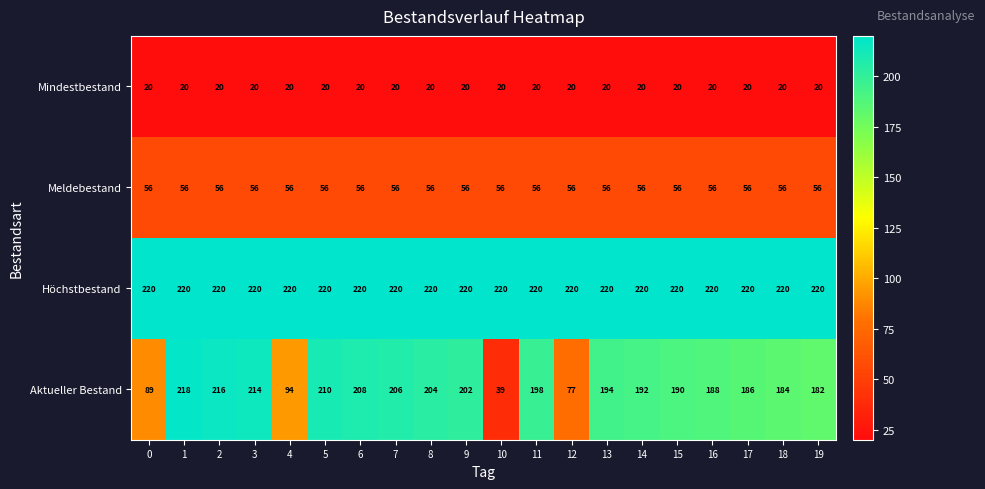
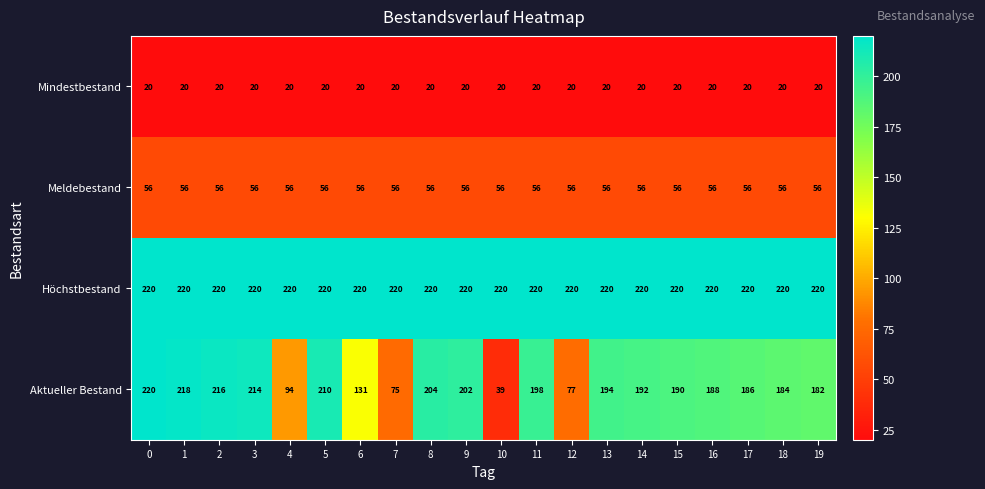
Aktueller Bestand, 0: 89 -> 220
Aktueller Bestand, 6: 208 -> 131
Aktueller Bestand, 7: 206 -> 75
